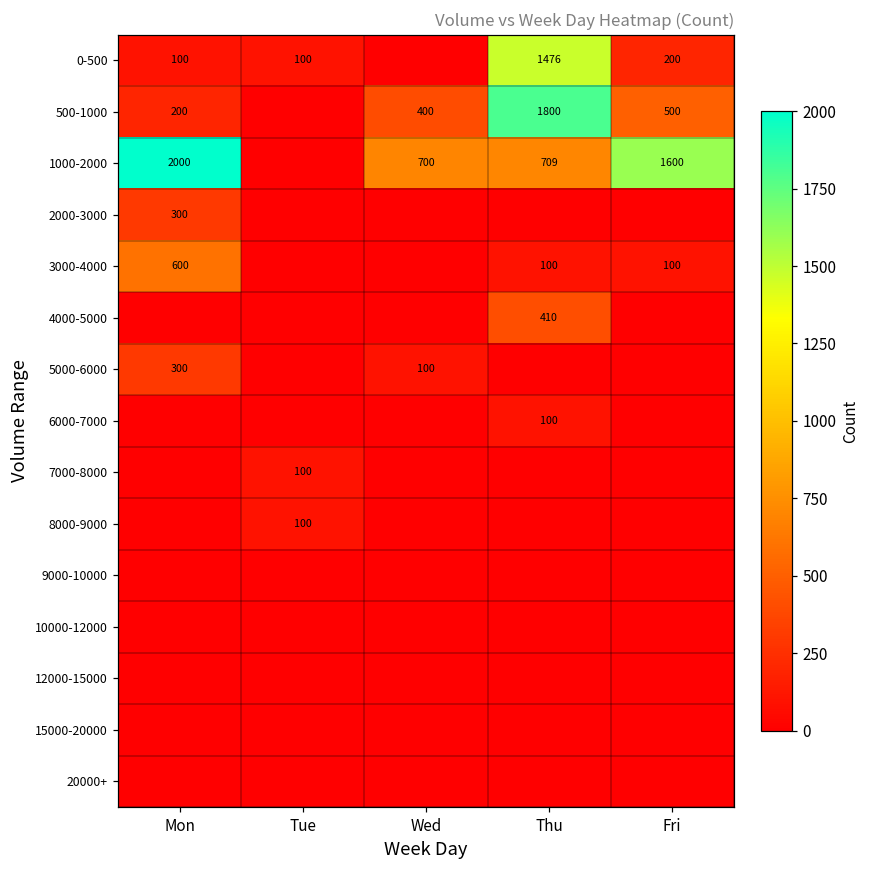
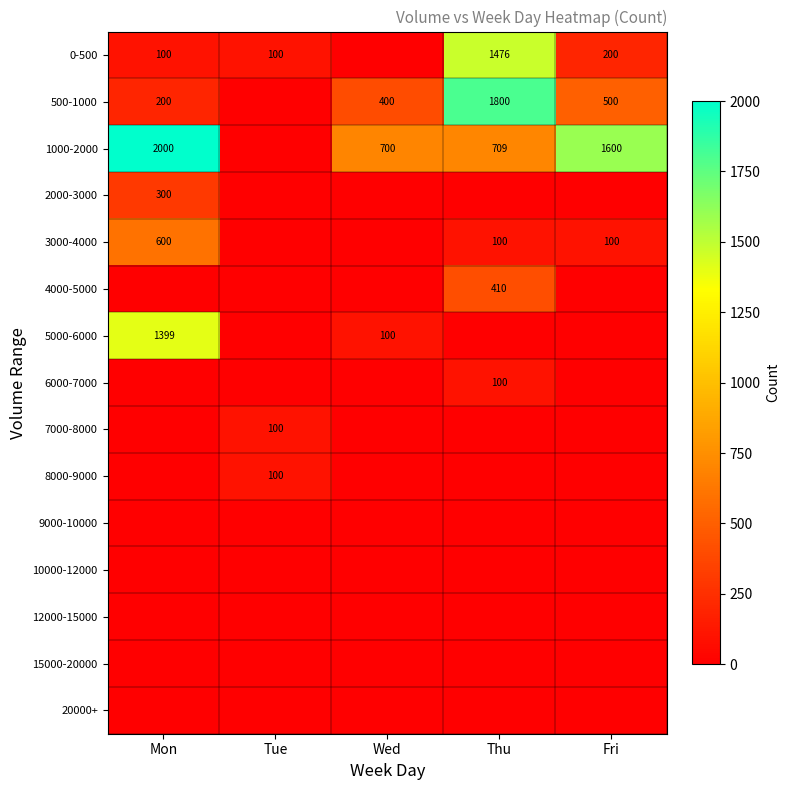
5000-6000, Mon: 300 -> 1399
